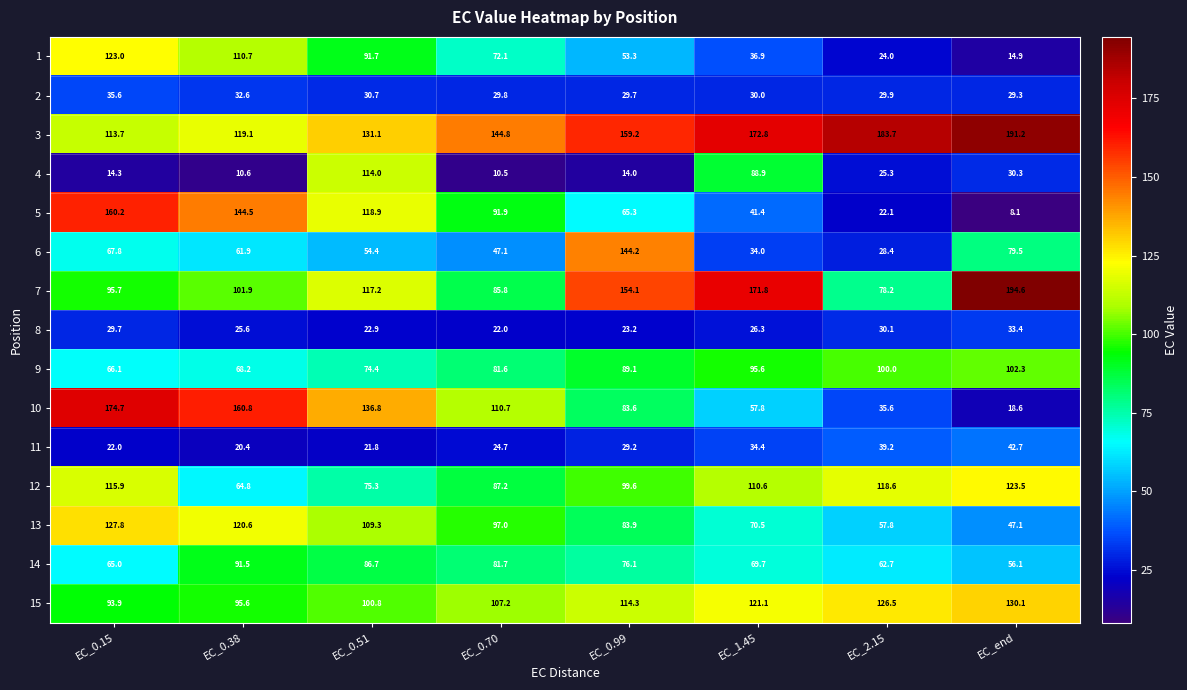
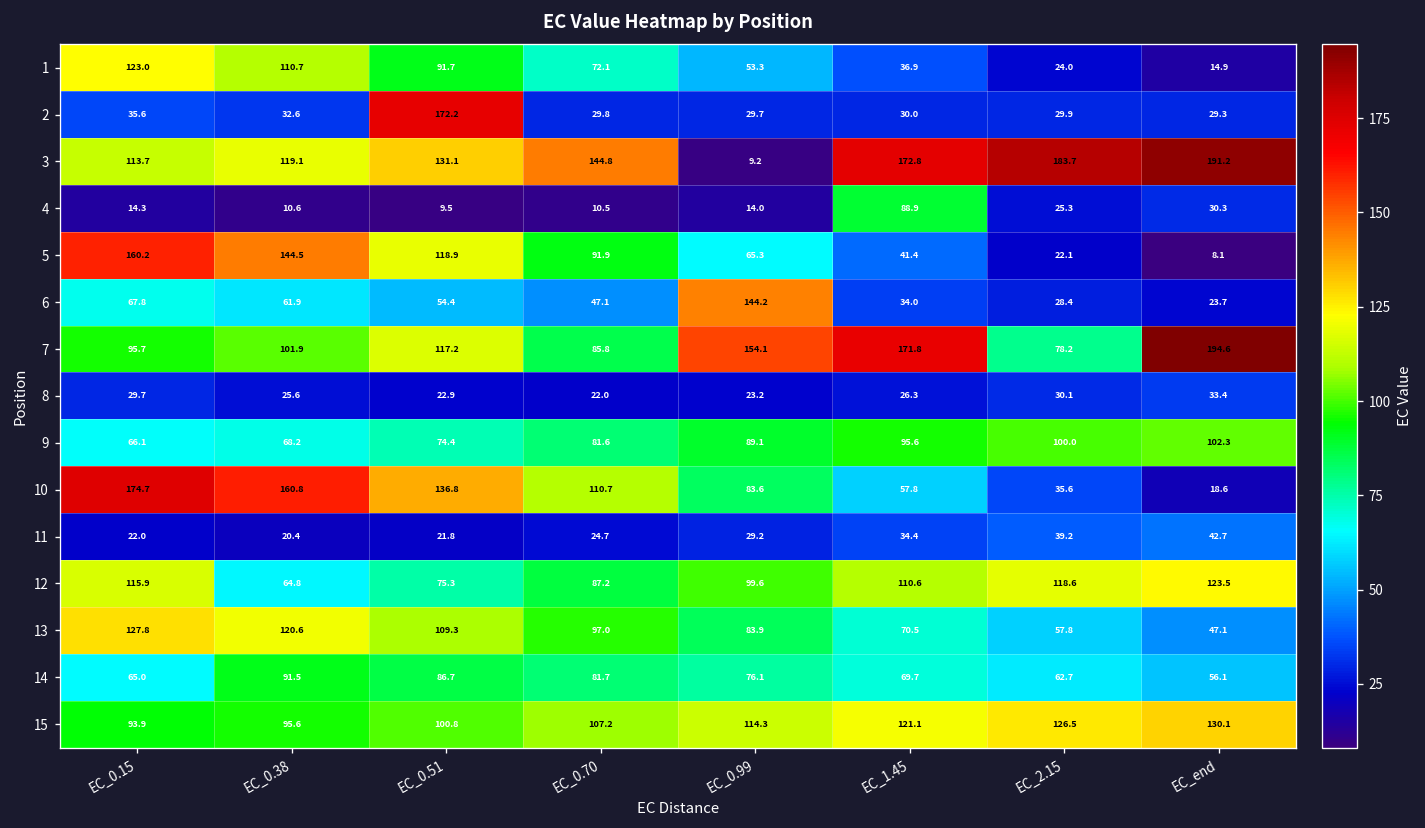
2, EC_0.51: 30.7 -> 172.2
3, EC_0.99: 159.2 -> 9.2
4, EC_0.51: 114.0 -> 9.5
6, EC_end: 79.5 -> 23.7
